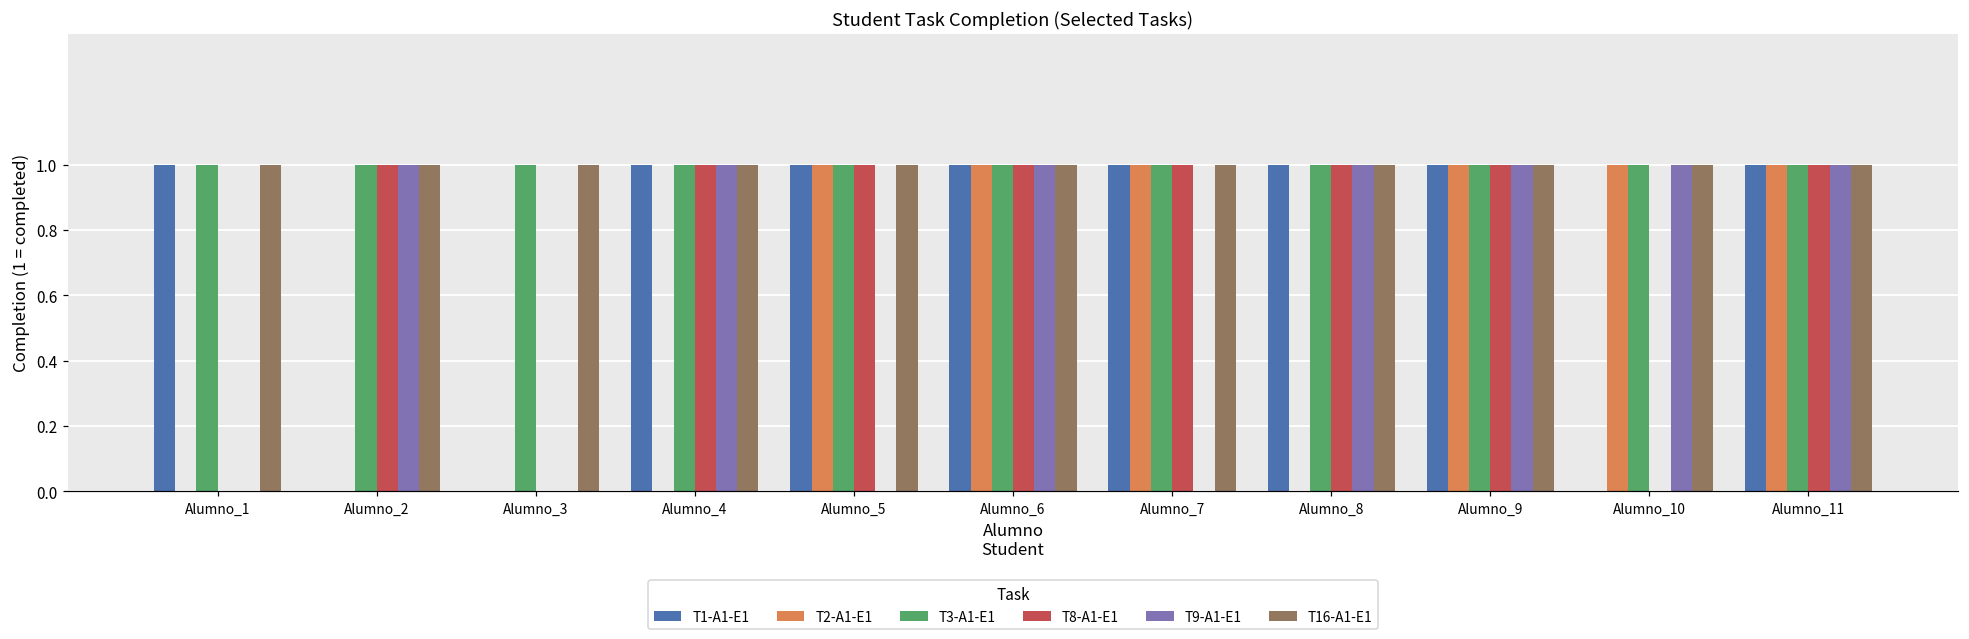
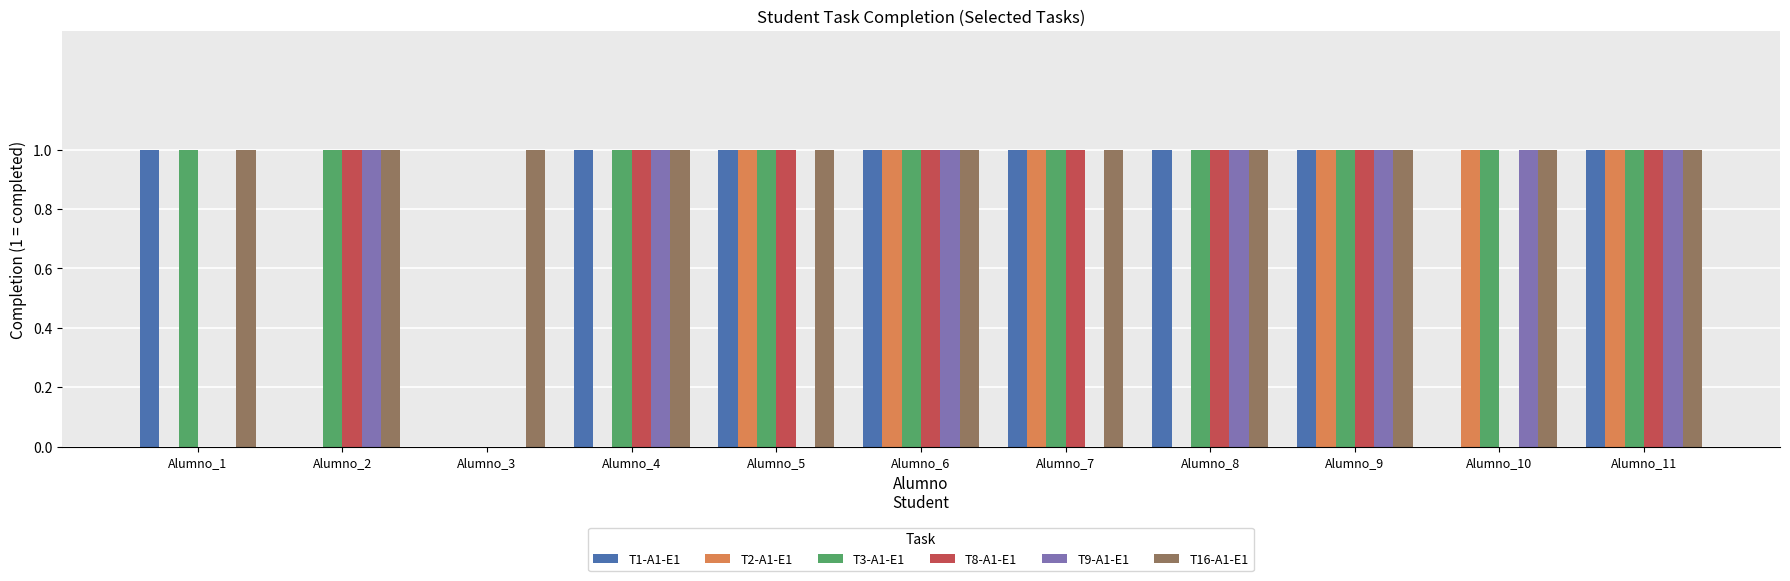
T3-A1-E1, Alumno_3: 1 -> 0
